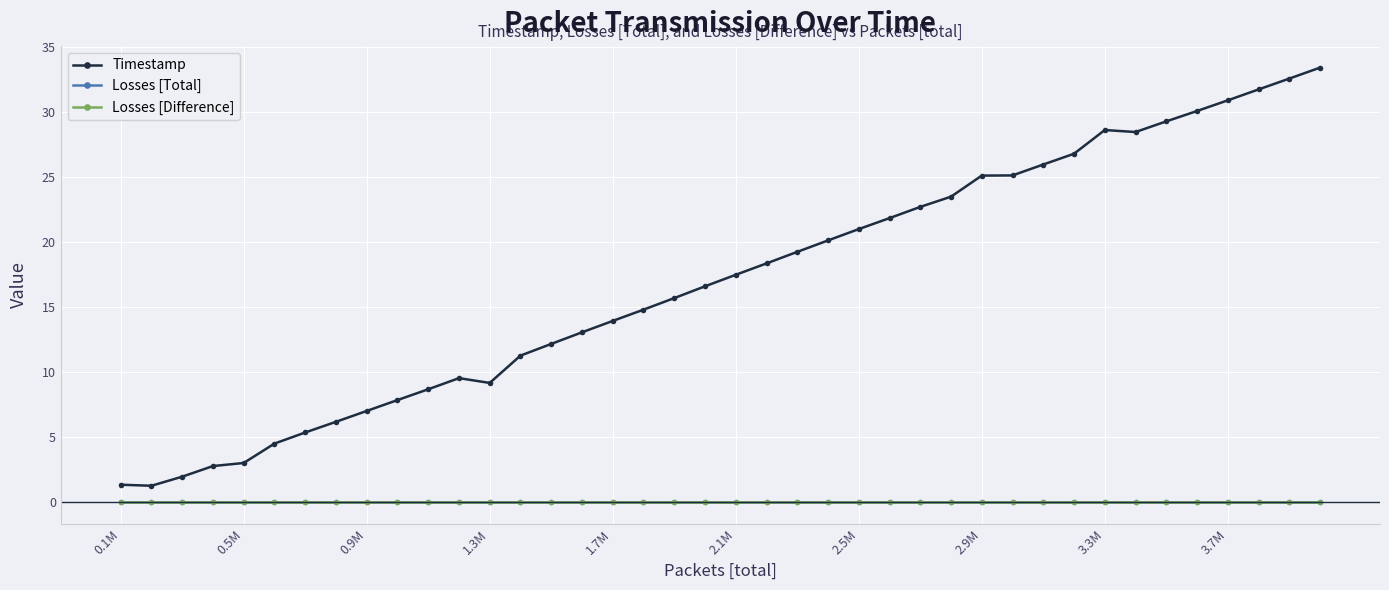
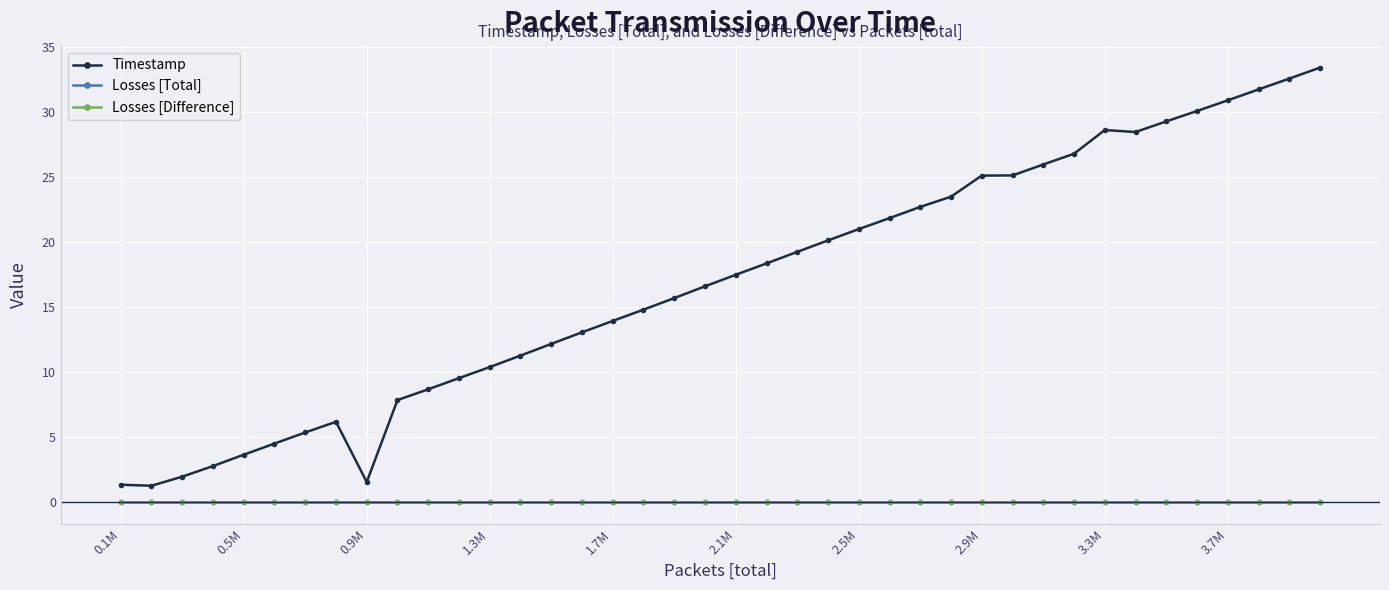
Timestamp, 0.5M: 3.0 -> 3.7
Timestamp, 0.9M: 7.0 -> 1.6
Timestamp, 1.3M: 9.2 -> 10.4
